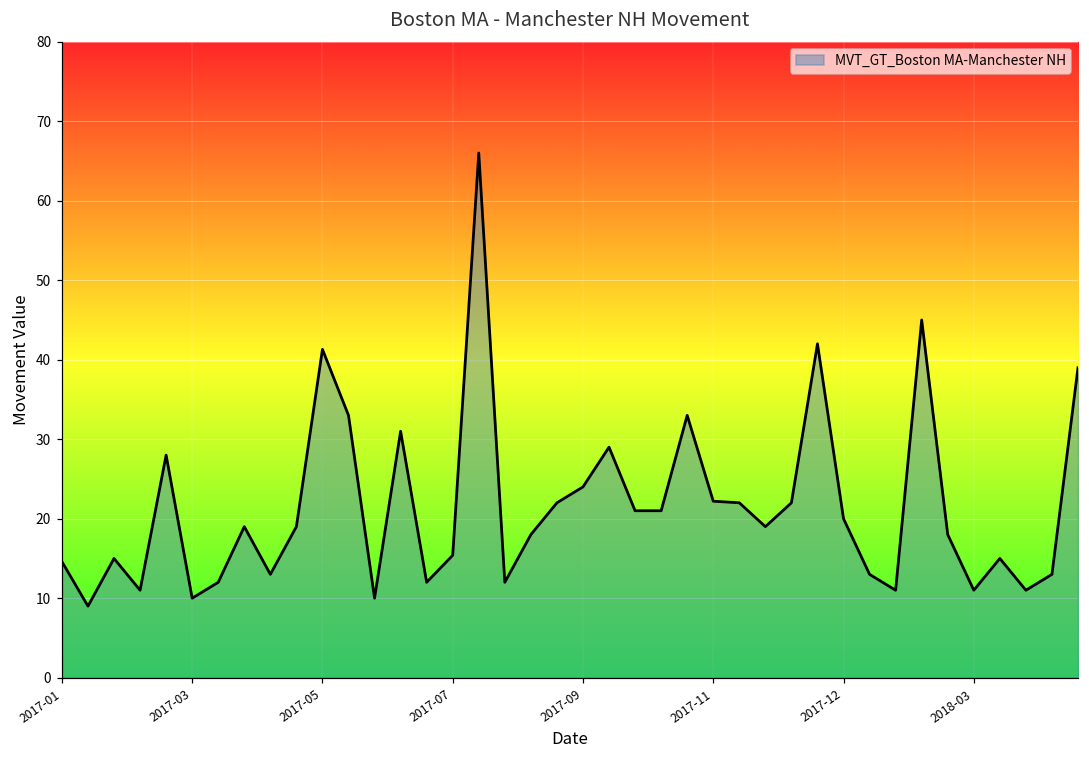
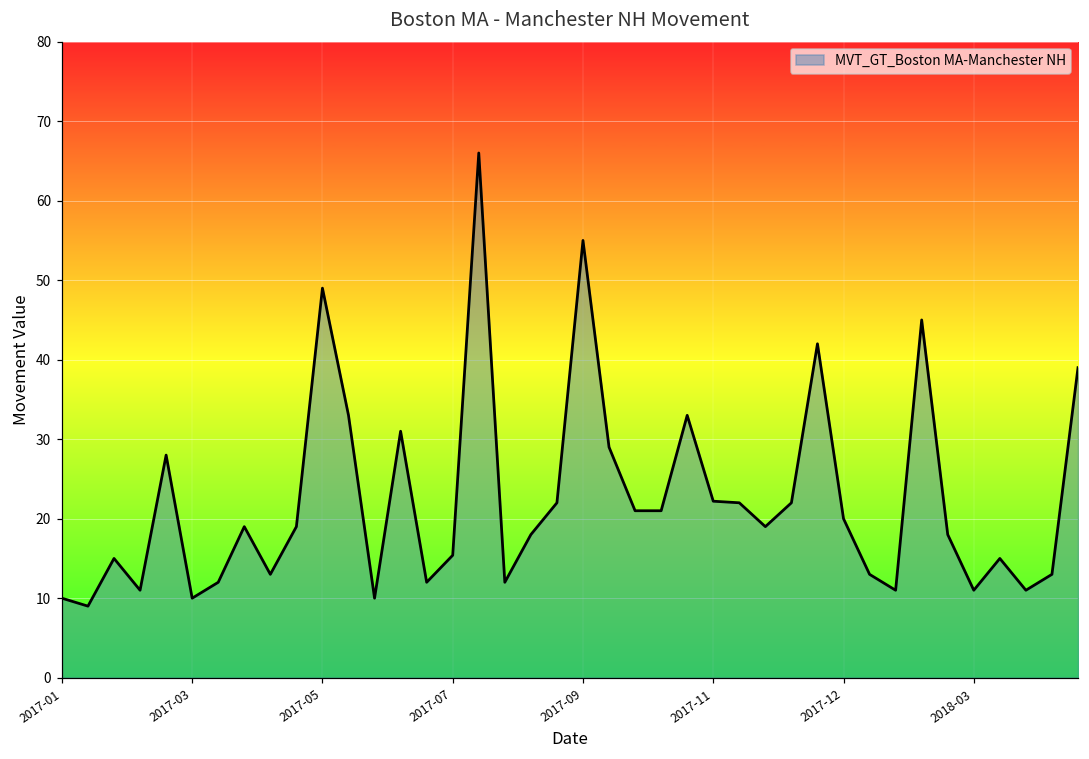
2017-01: 15 -> 10
2017-05: 41 -> 49
2017-09: 24 -> 55
